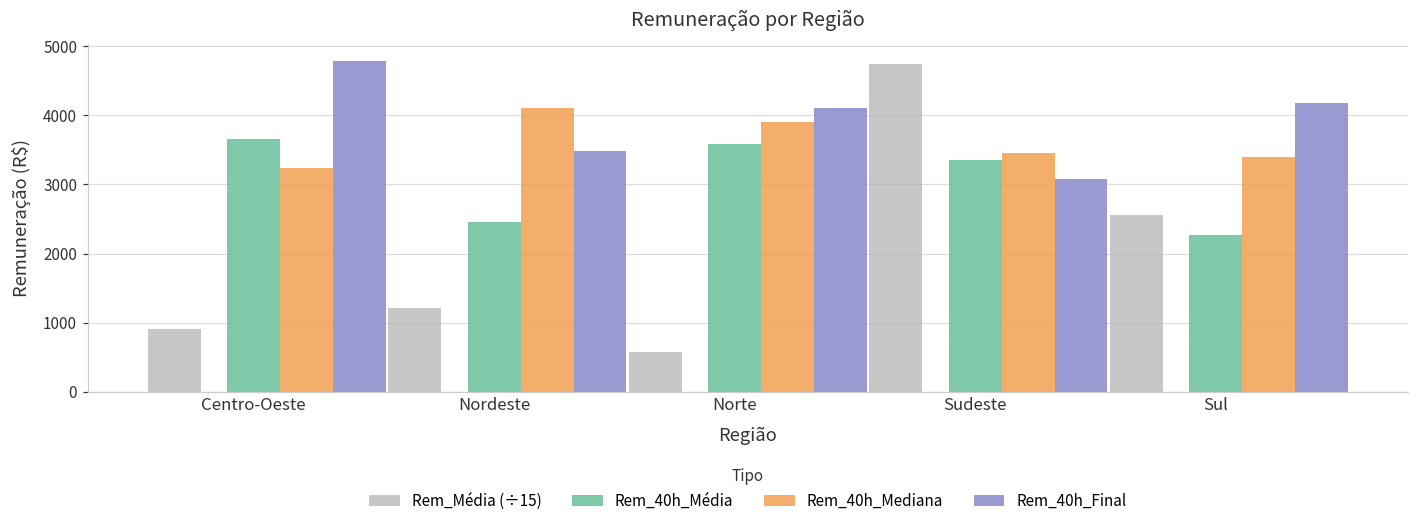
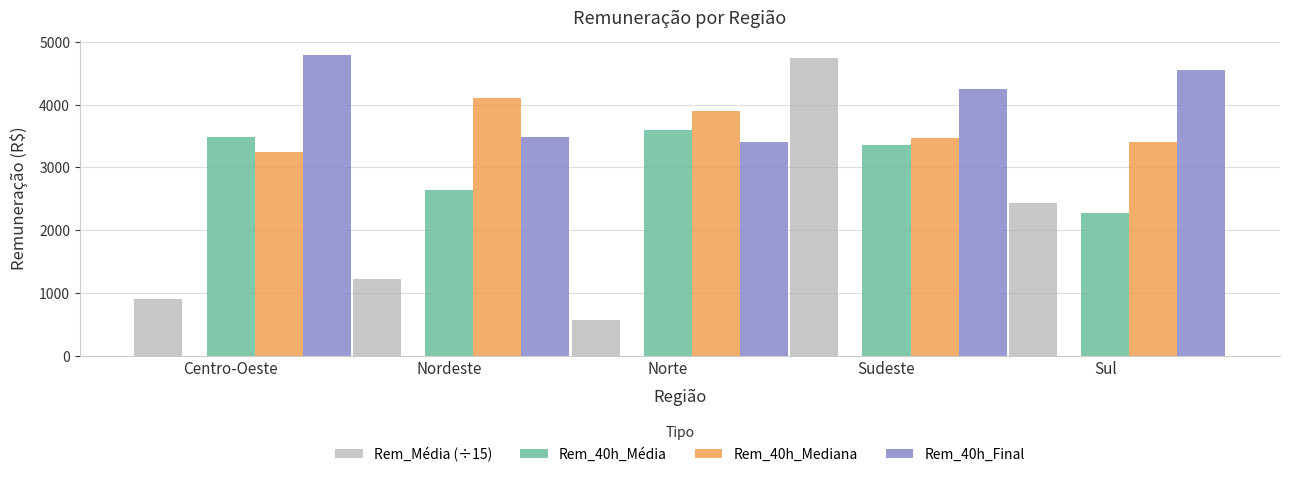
Rem_40h_Média, Centro-Oeste: 3700 -> 3500
Rem_40h_Média, Nordeste: 2500 -> 2600
Rem_40h_Final, Norte: 4100 -> 3400
Rem_40h_Final, Sudeste: 3100 -> 4200
Rem_Média (÷15), Sul: 2600 -> 2400
Rem_40h_Final, Sul: 4200 -> 4500
